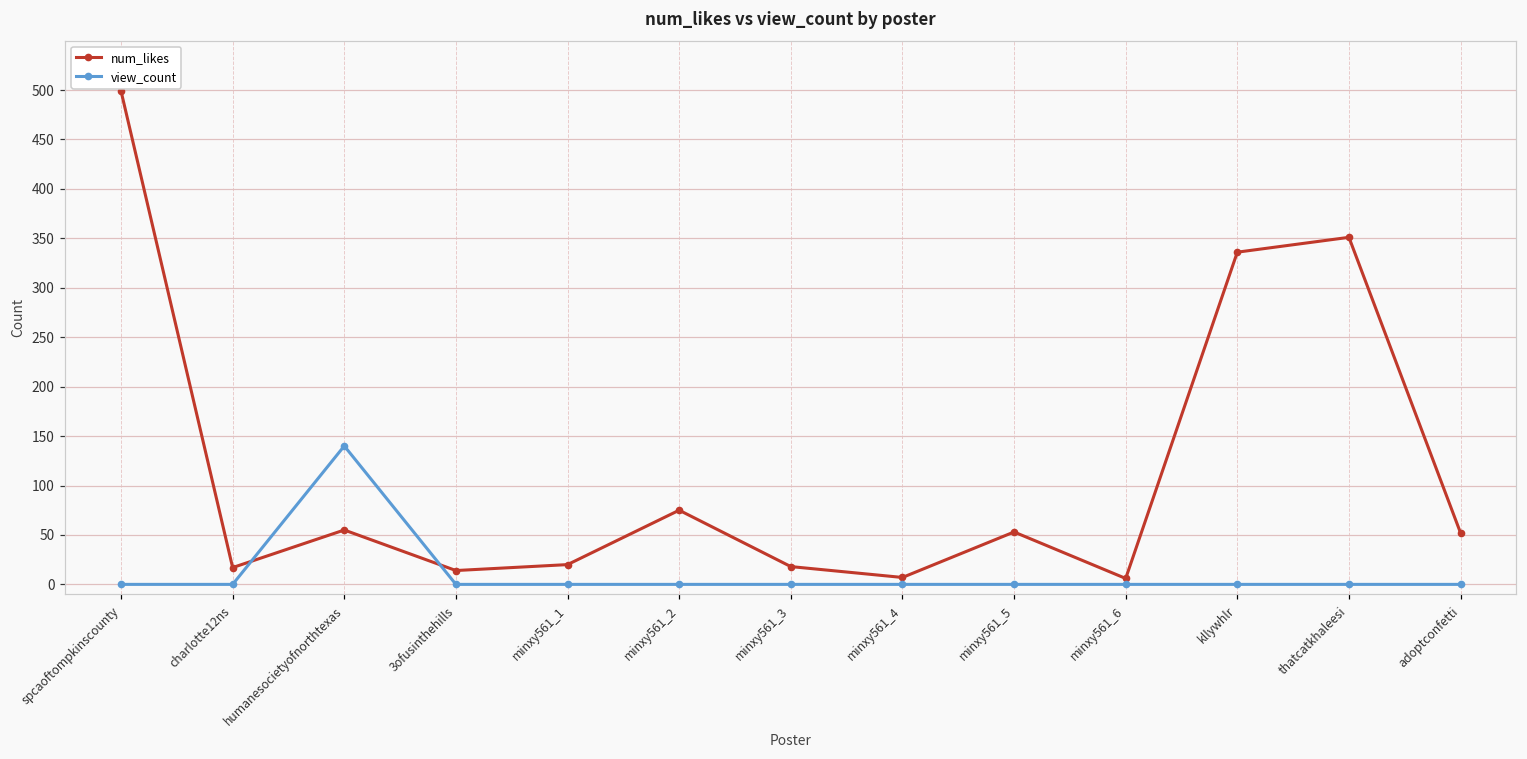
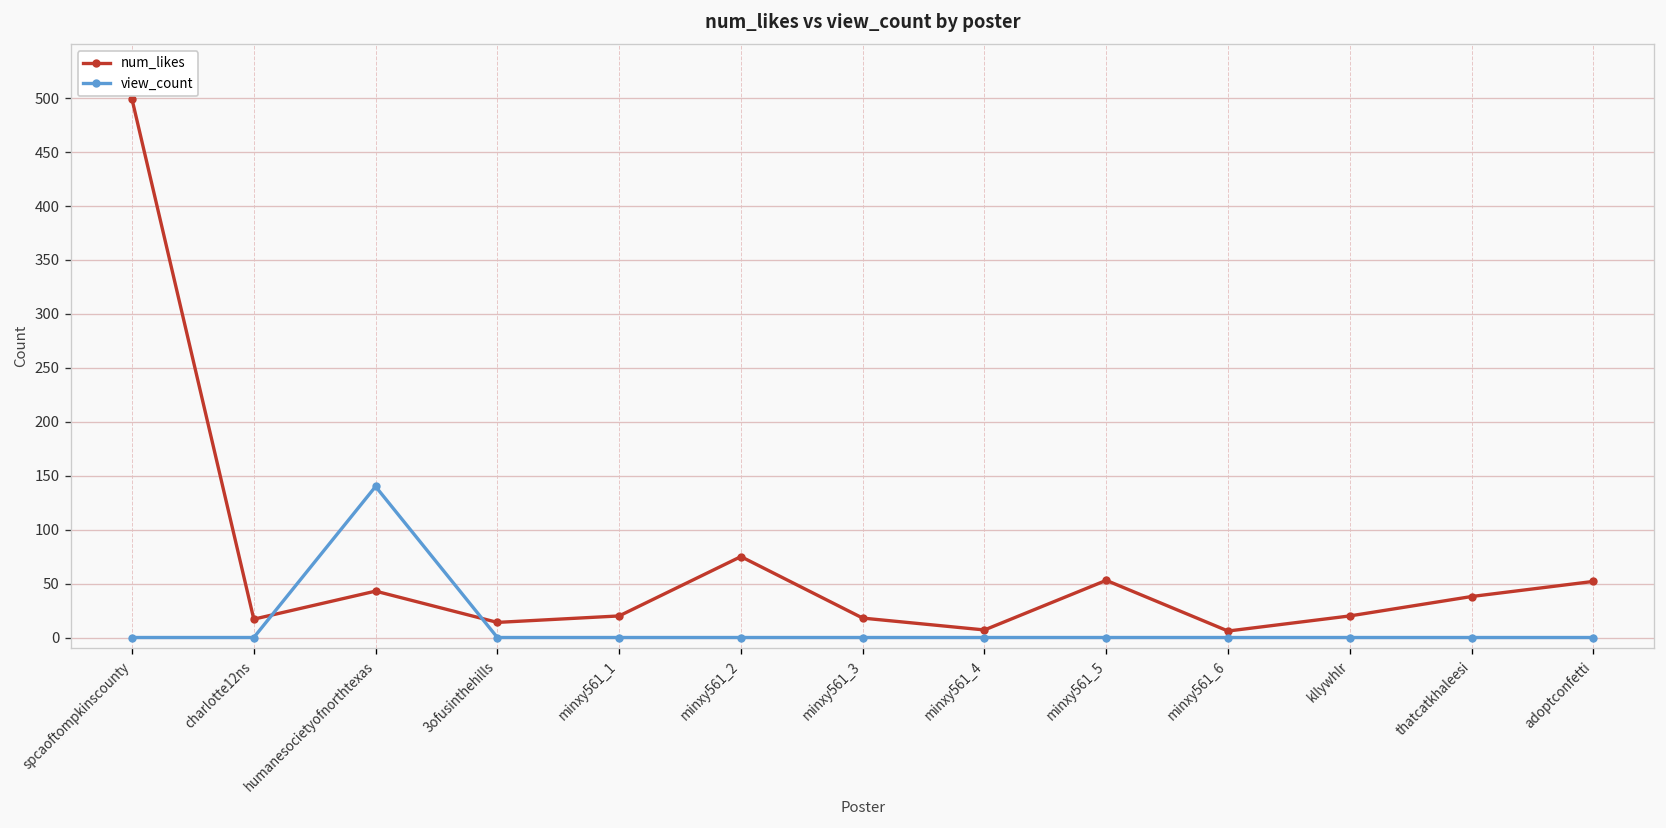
num_likes, humanesocietyofnorthtexas: 60 -> 40
num_likes, kllywhlr: 340 -> 20
num_likes, thatcatkhaleesi: 350 -> 40
